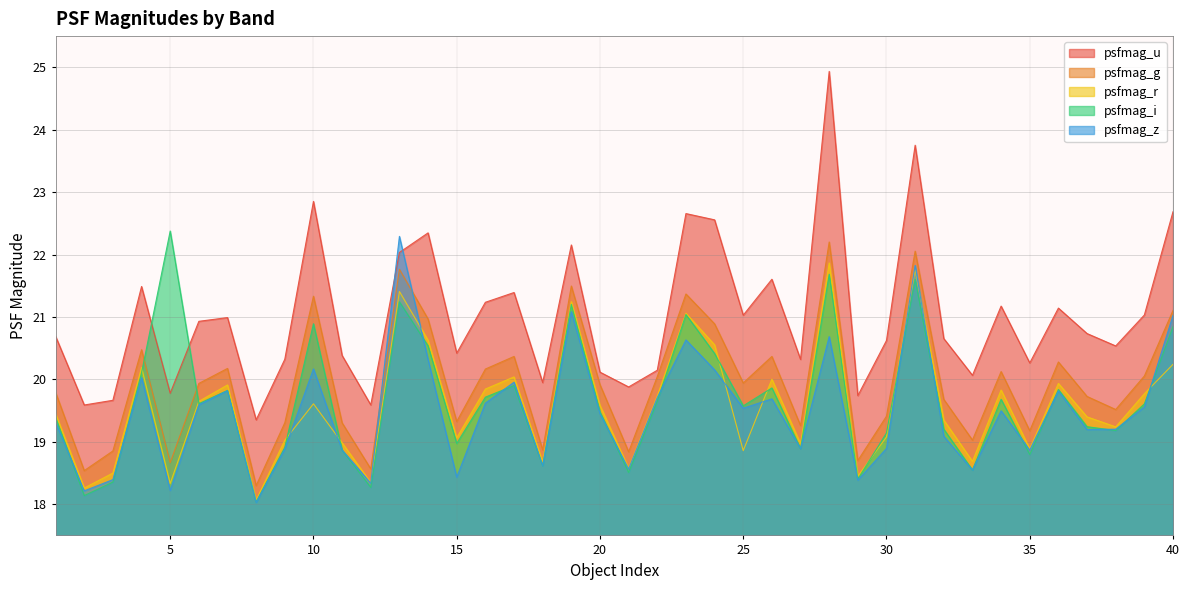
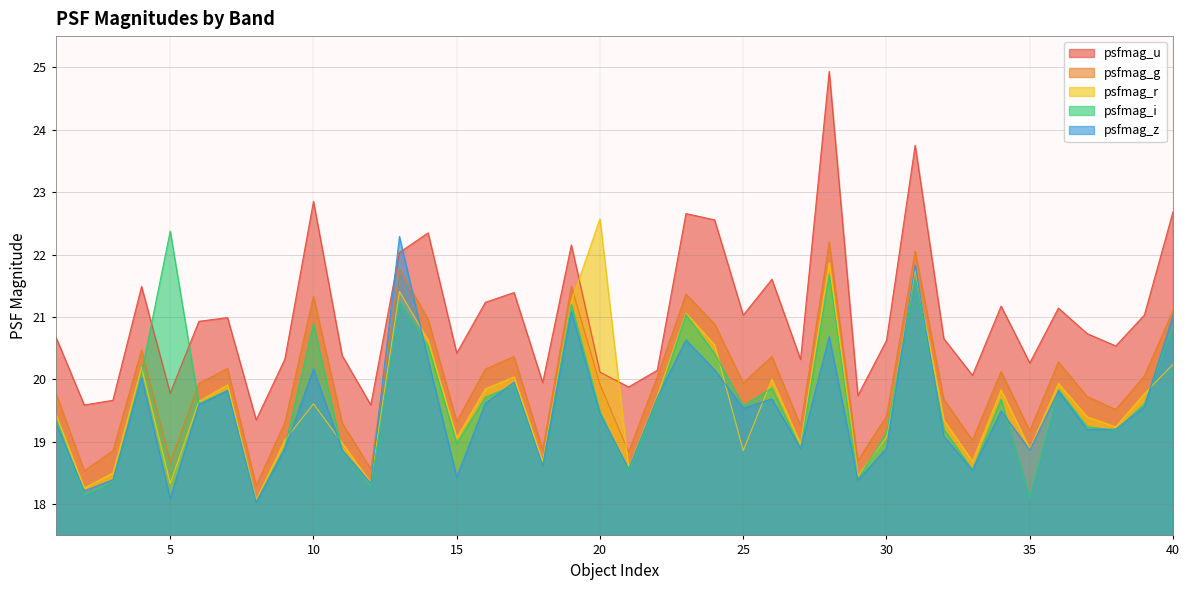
psfmag_z, 5: 18.2 -> 18.1
psfmag_r, 20: 19.6 -> 22.6
psfmag_i, 35: 18.8 -> 18.1
